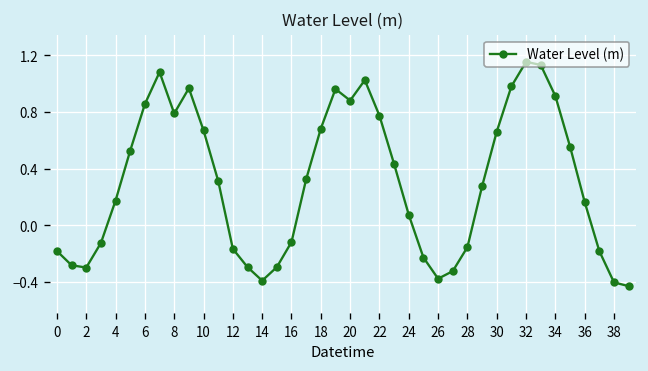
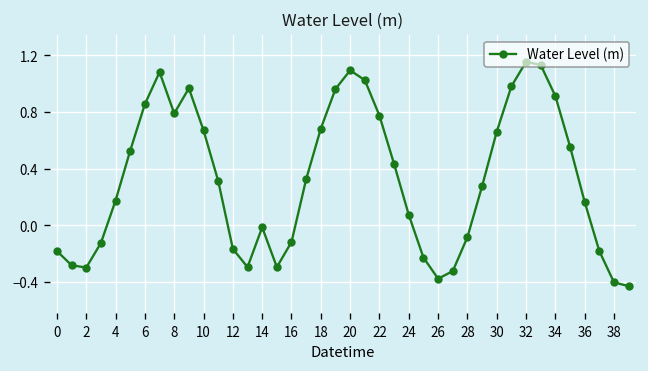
14: -0.39 -> -0.01
20: 0.88 -> 1.09
28: -0.15 -> -0.08
